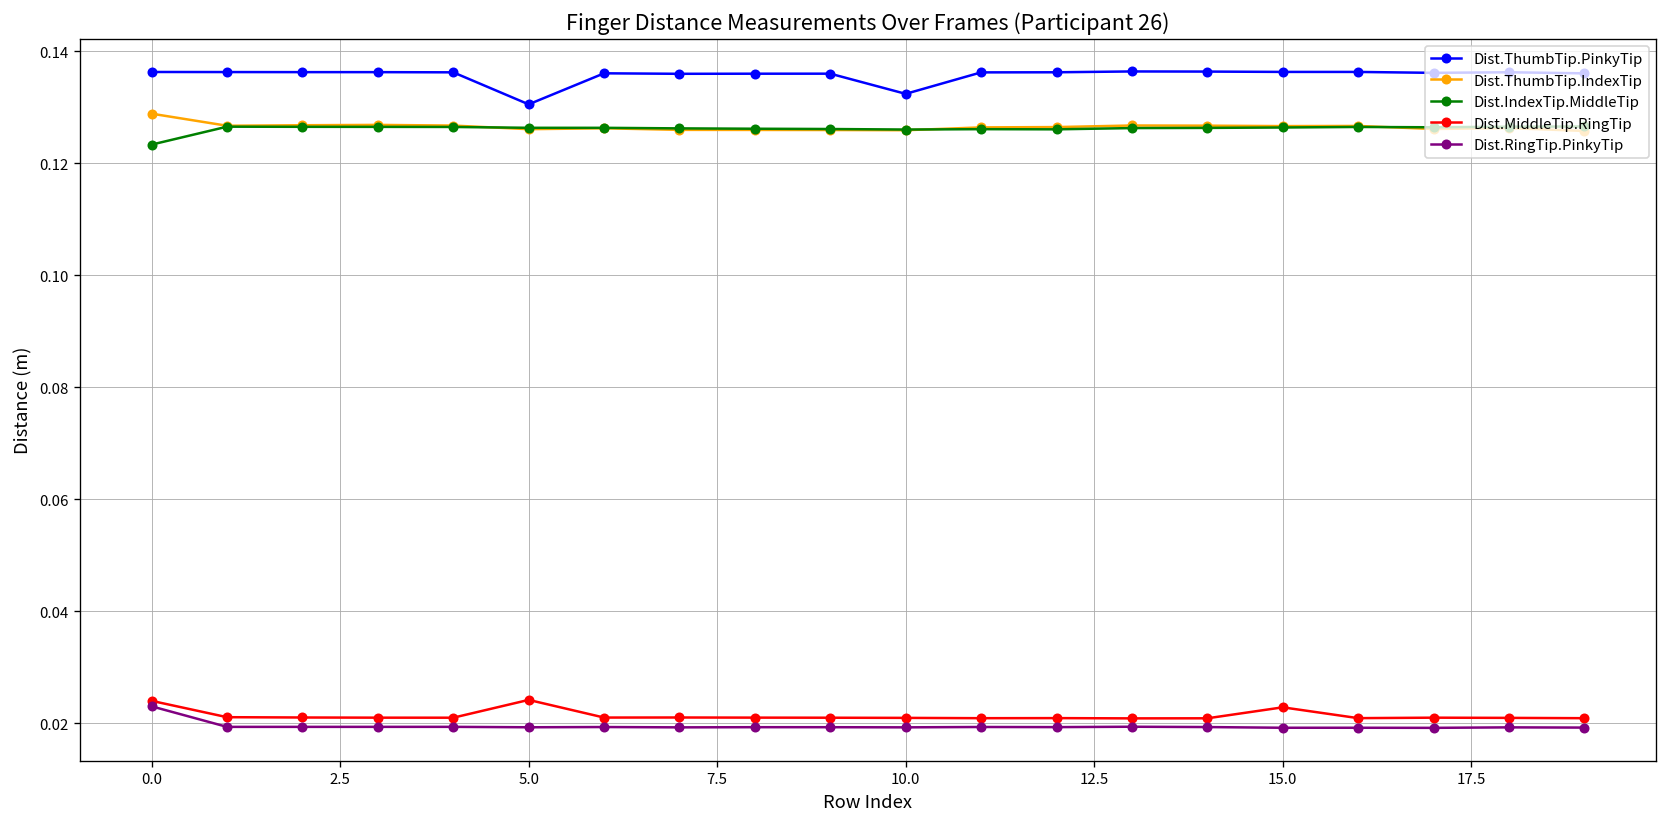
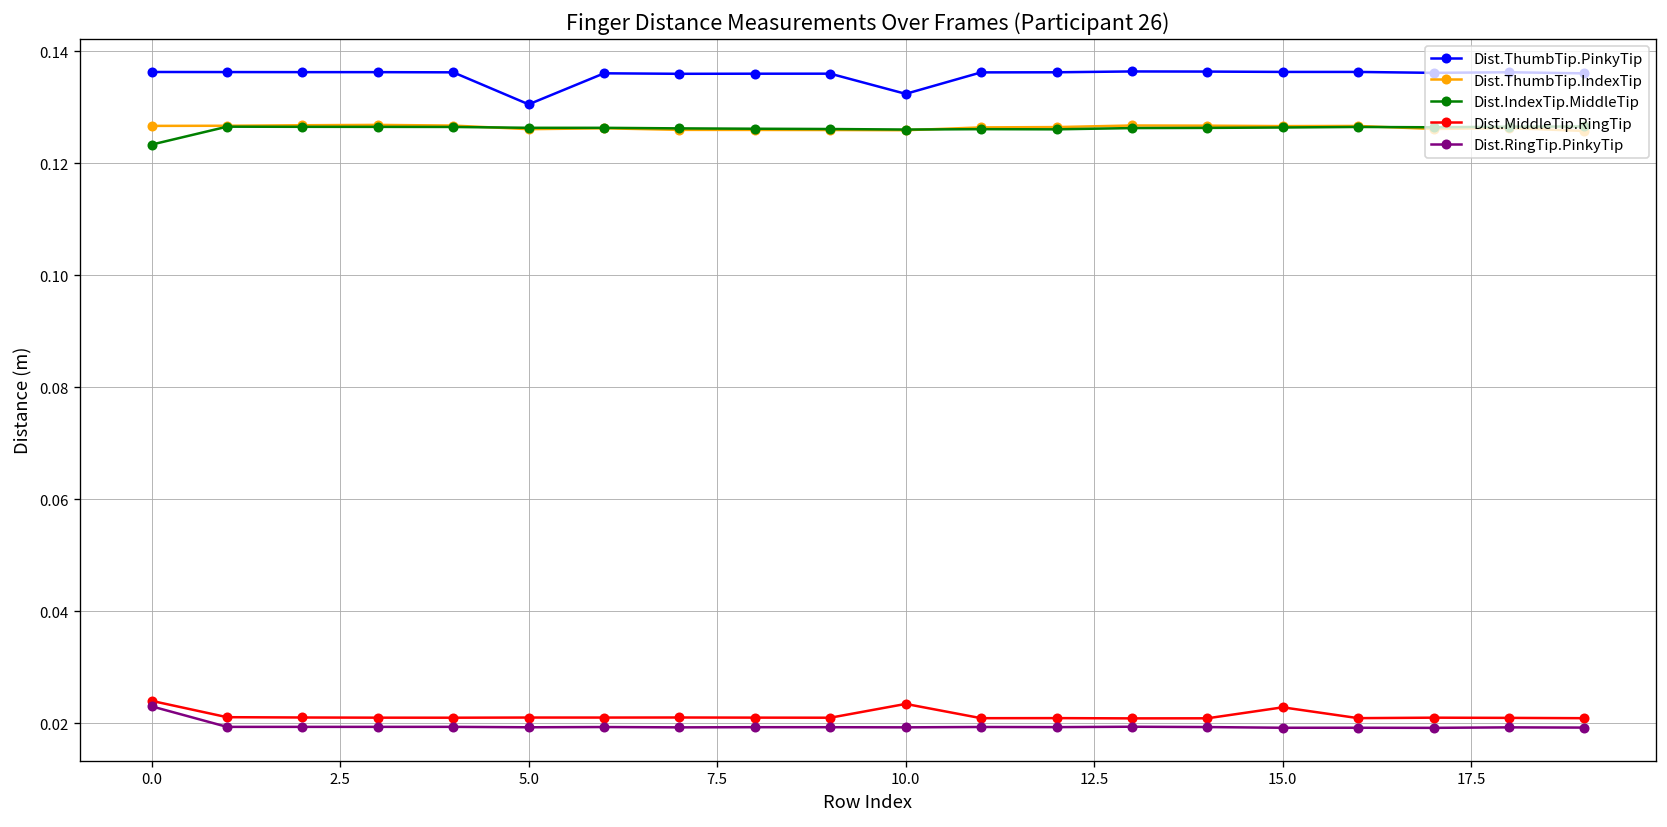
Dist.ThumbTip.IndexTip, 0.0: 0.129 -> 0.127
Dist.MiddleTip.RingTip, 5.0: 0.024 -> 0.021
Dist.MiddleTip.RingTip, 10.0: 0.021 -> 0.023
